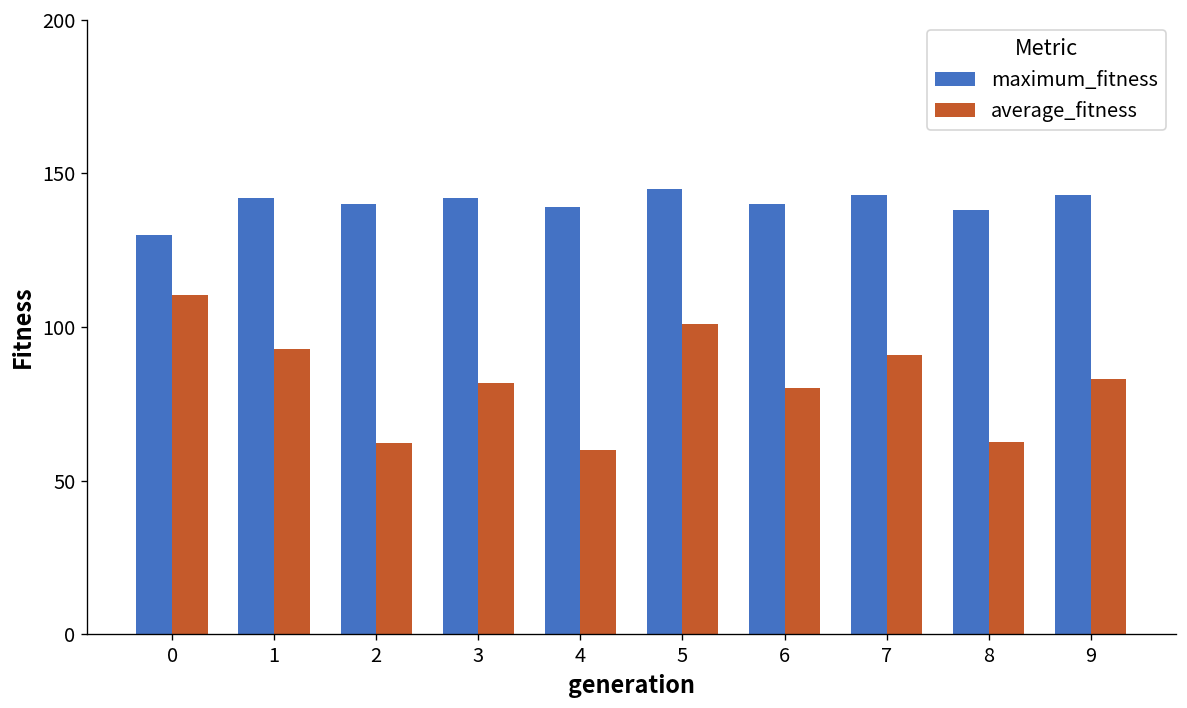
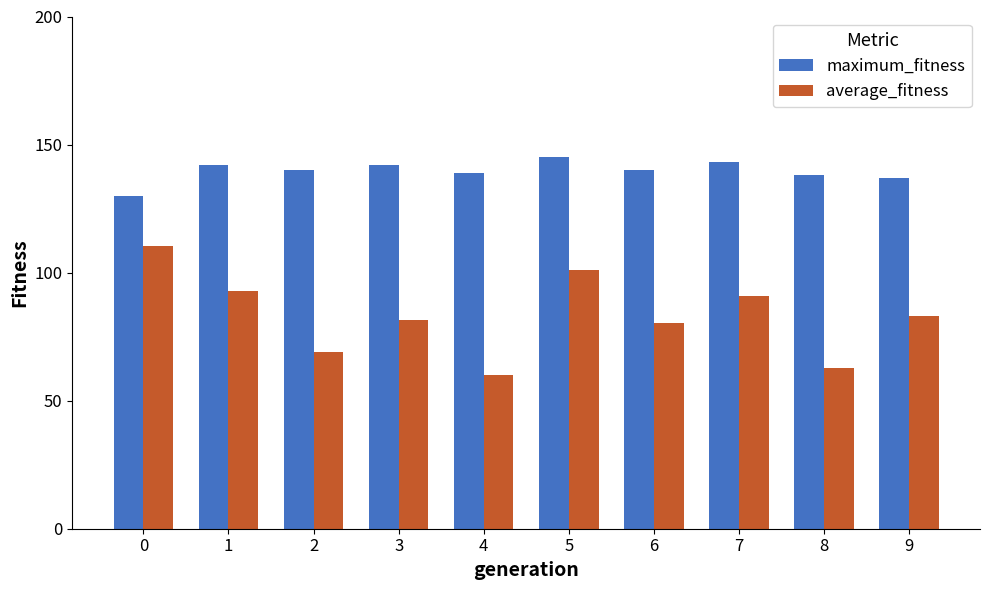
average_fitness, 2: 62 -> 69
maximum_fitness, 9: 143 -> 137
